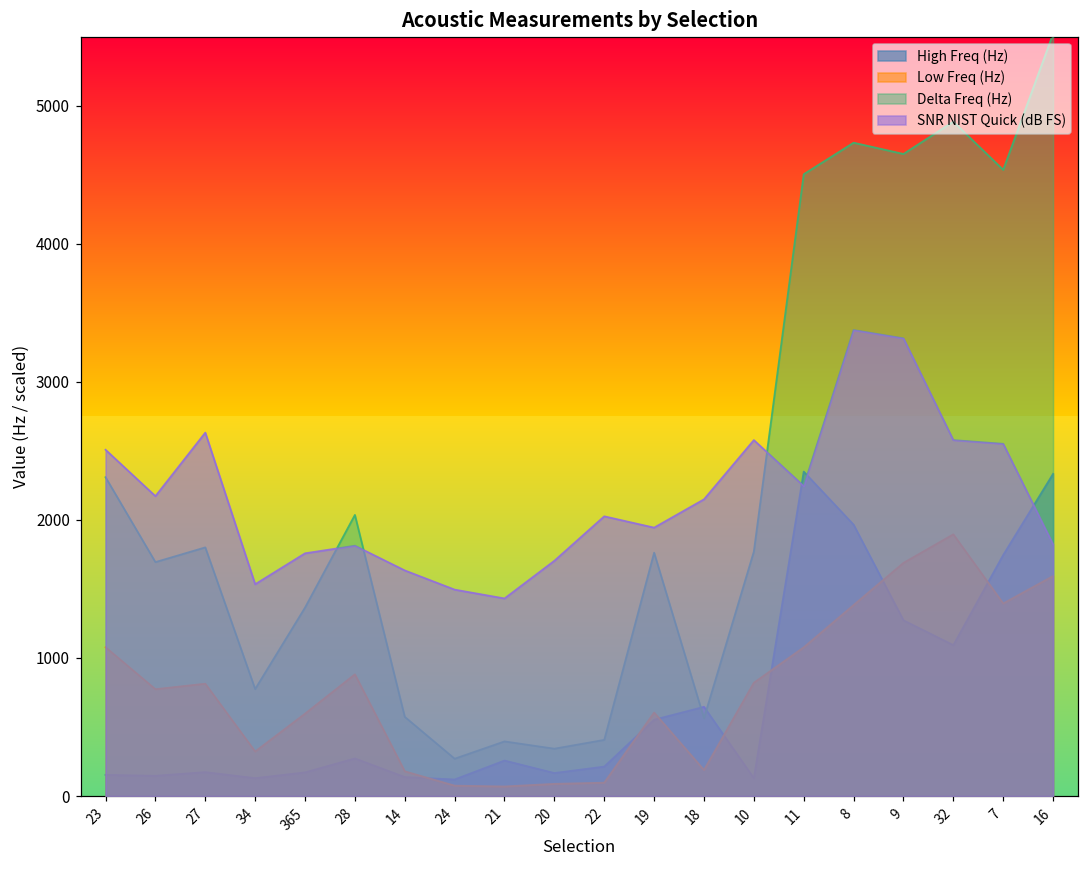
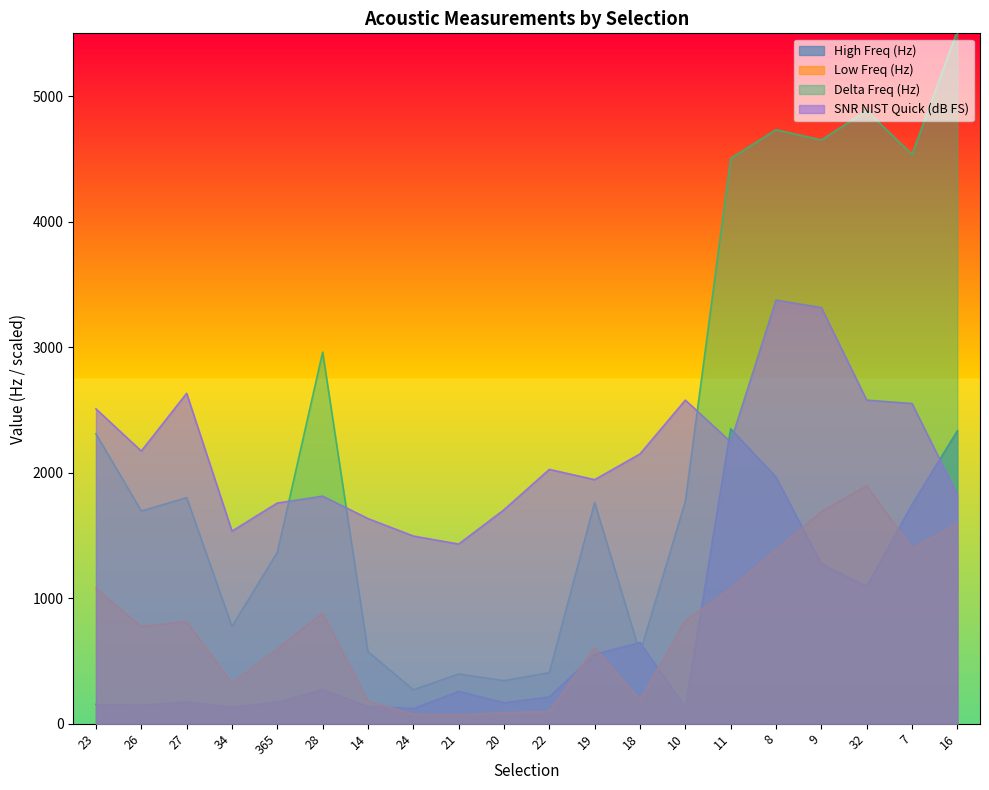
Delta Freq (Hz), 28: 2040 -> 2960
